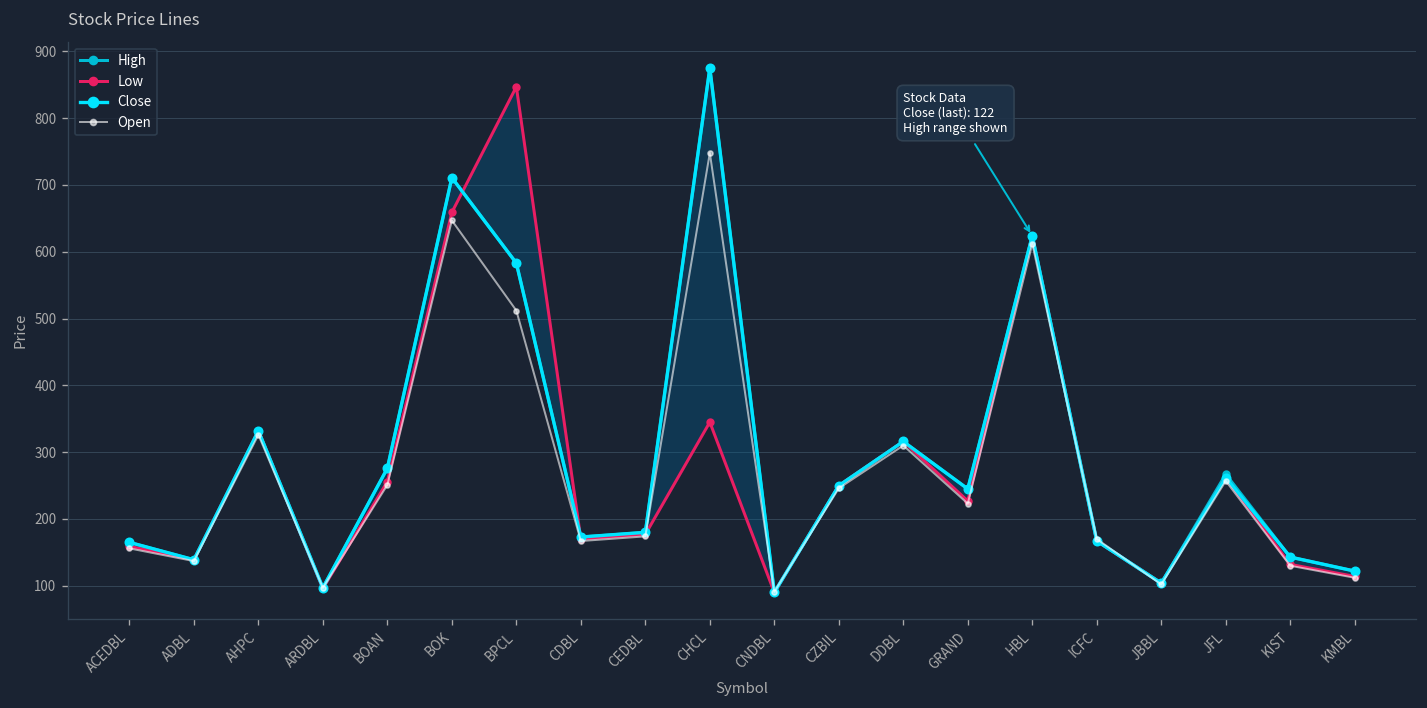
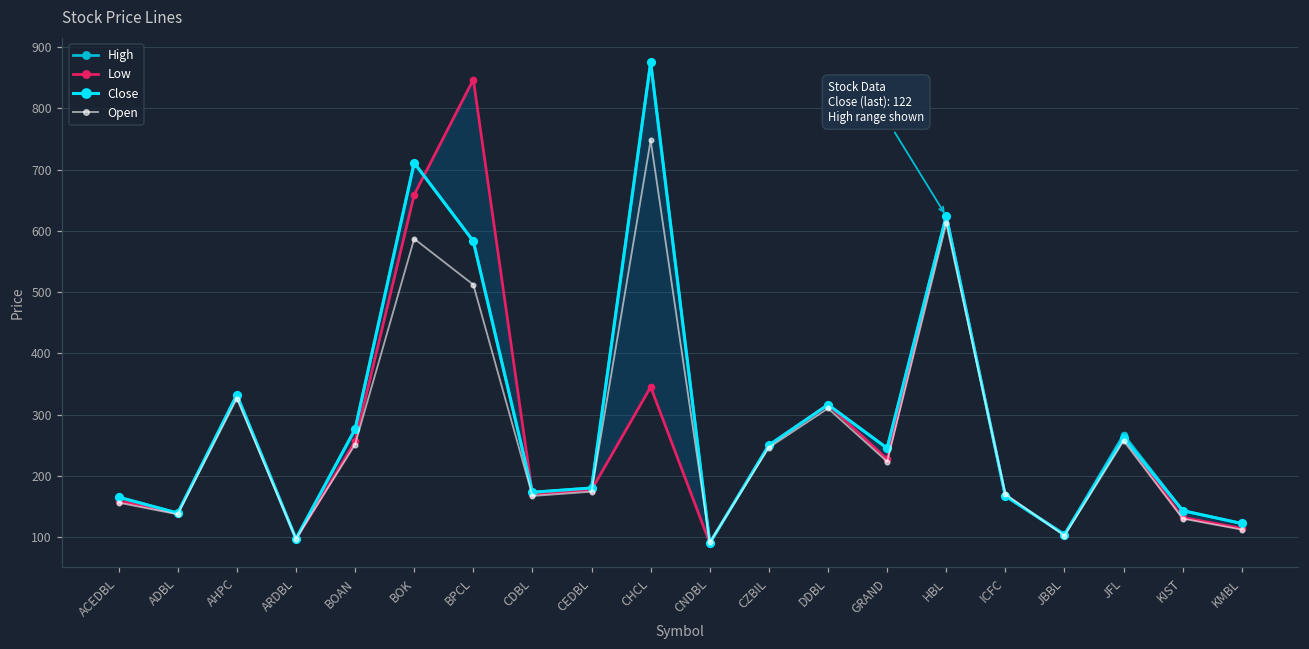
Open, BOK: 650 -> 590
